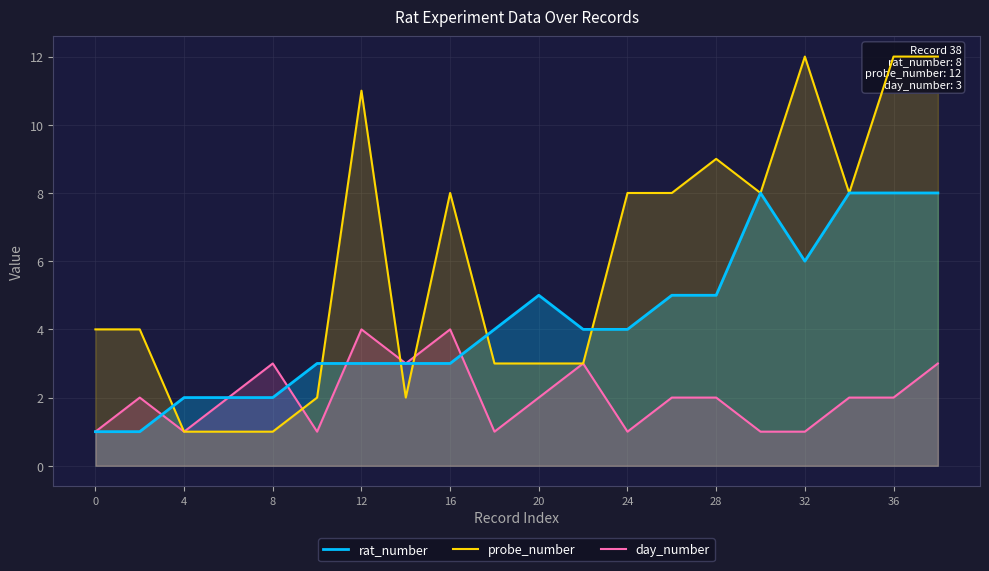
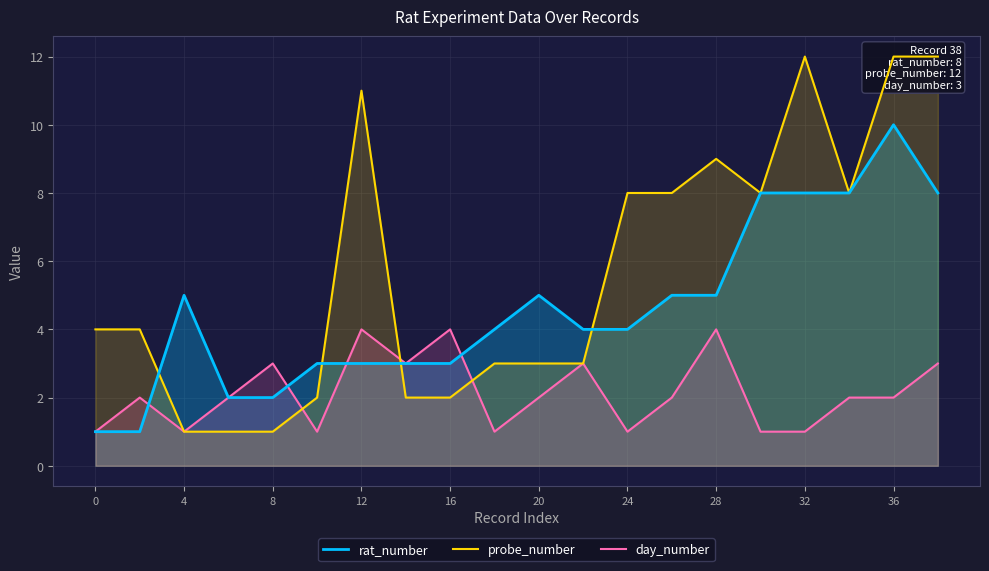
rat_number, 4: 2 -> 5
probe_number, 16: 8 -> 2
day_number, 28: 2 -> 4
rat_number, 32: 6 -> 8
rat_number, 36: 8 -> 10
